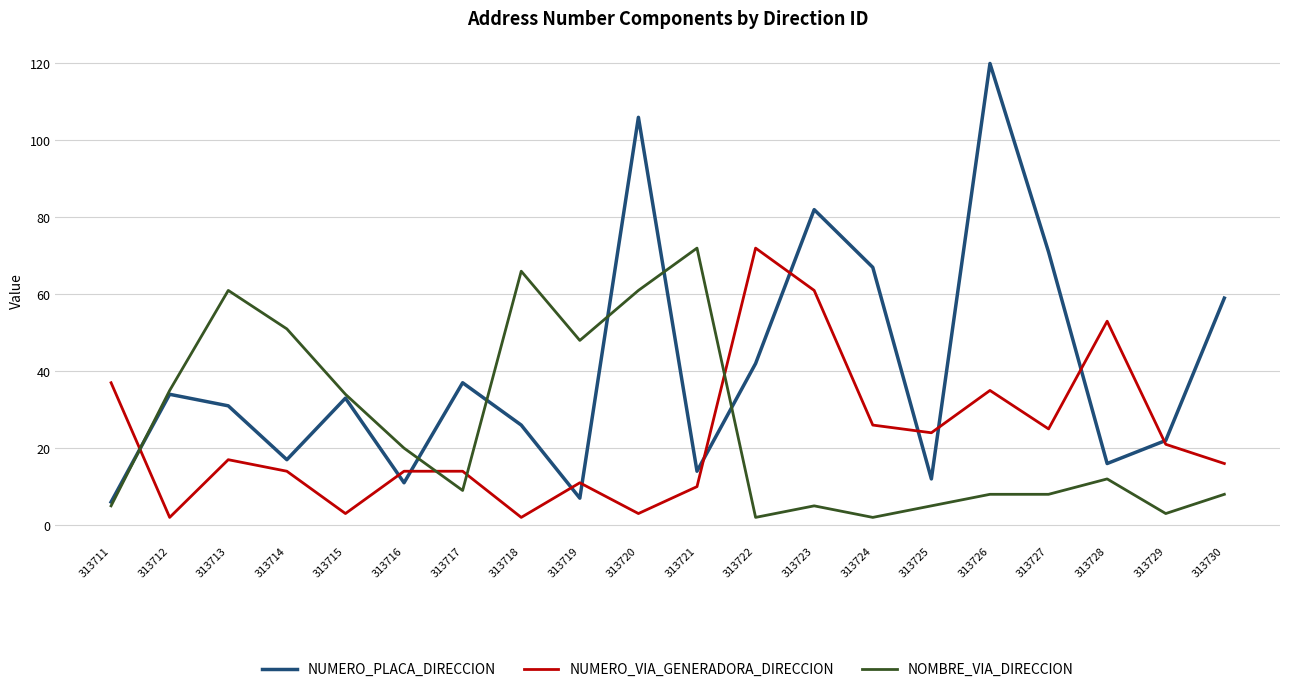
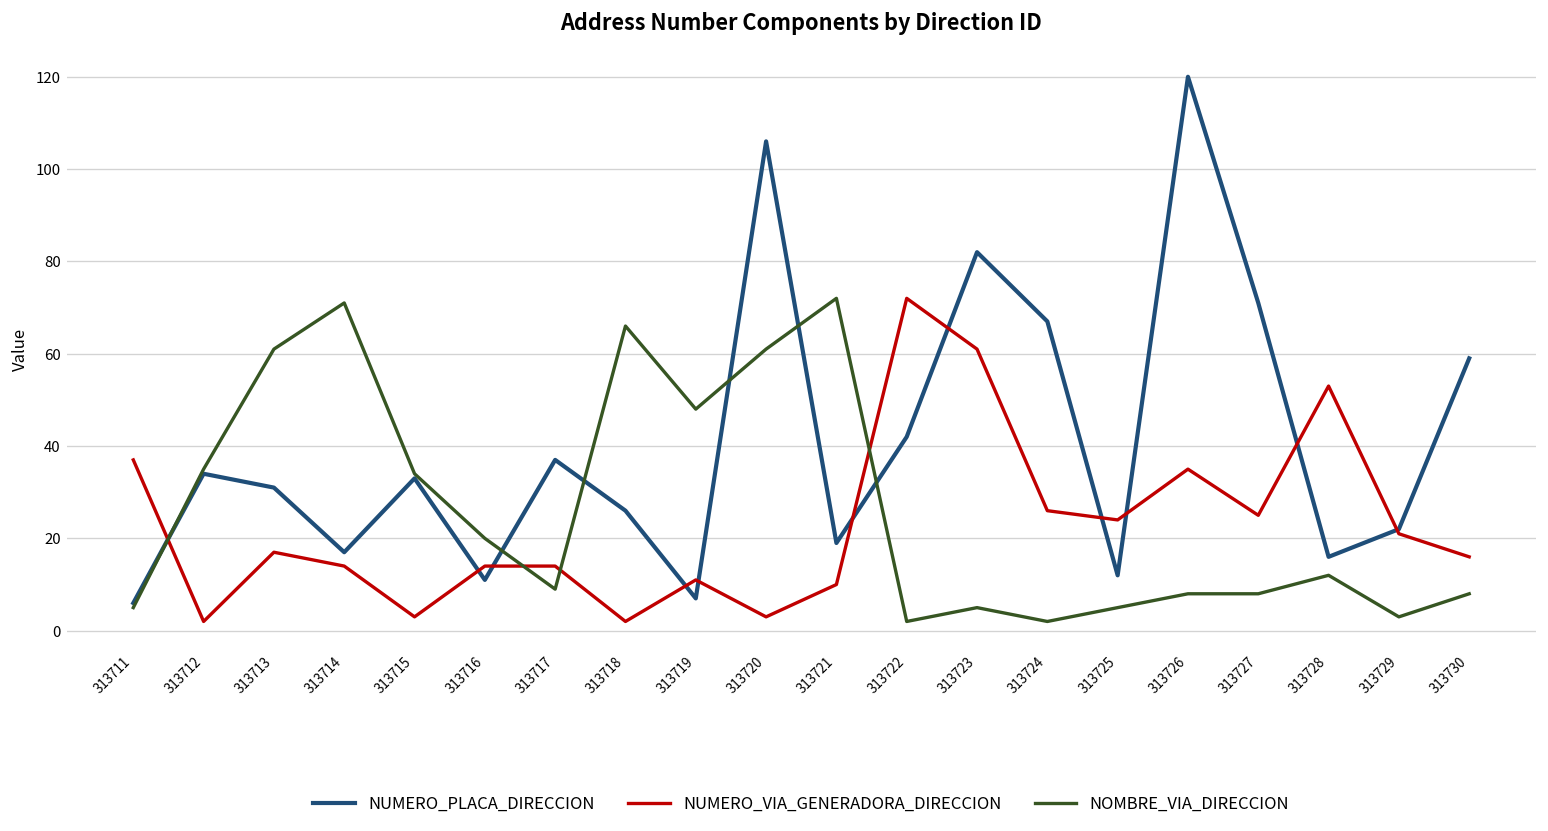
NOMBRE_VIA_DIRECCION, 313714: 51 -> 71
NUMERO_PLACA_DIRECCION, 313721: 14 -> 19
